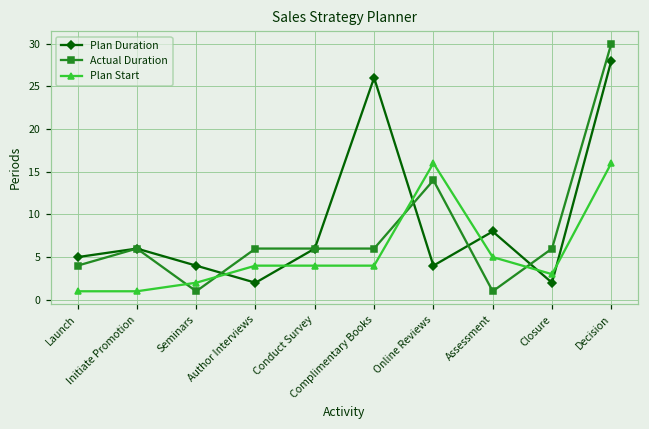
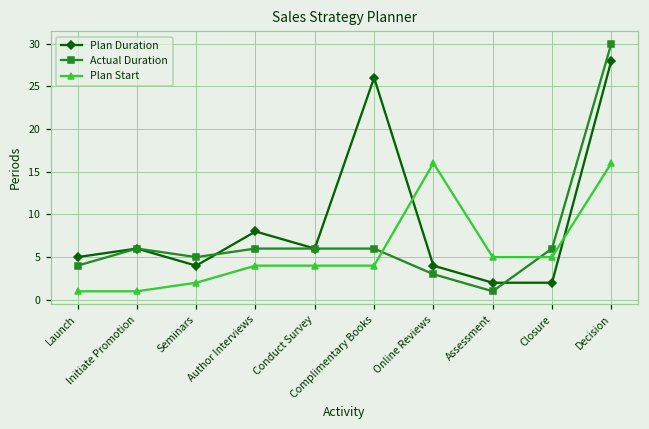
Actual Duration, Seminars: 1 -> 5
Plan Duration, Author Interviews: 2 -> 8
Actual Duration, Online Reviews: 14 -> 3
Plan Duration, Assessment: 8 -> 2
Plan Start, Closure: 3 -> 5
